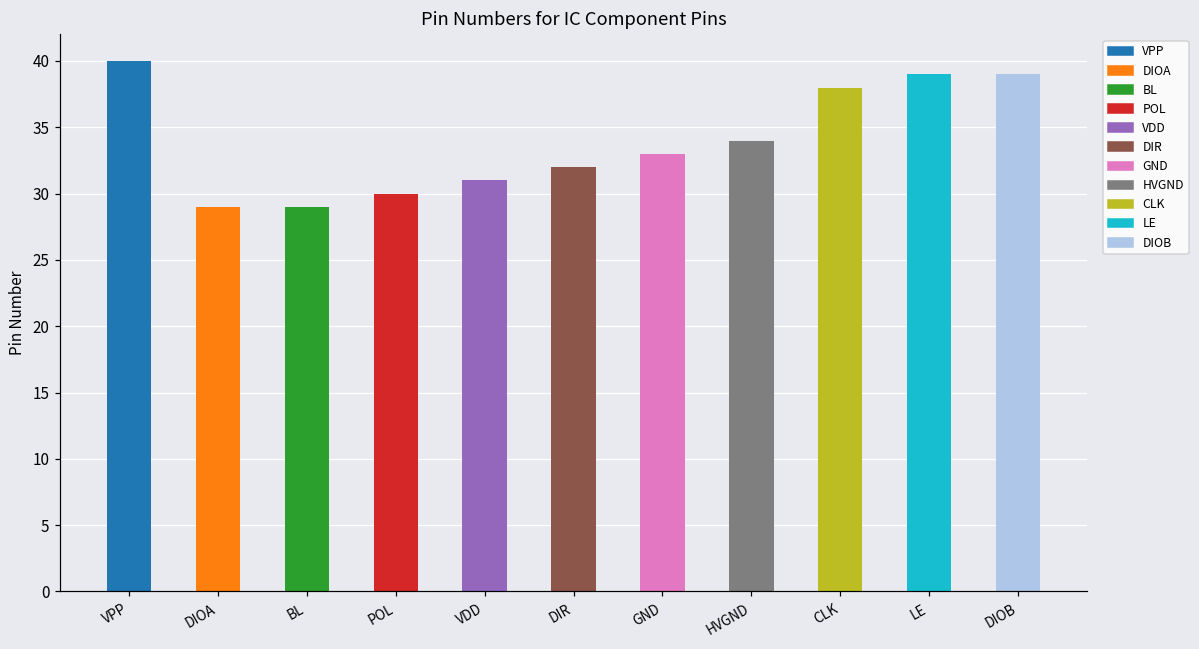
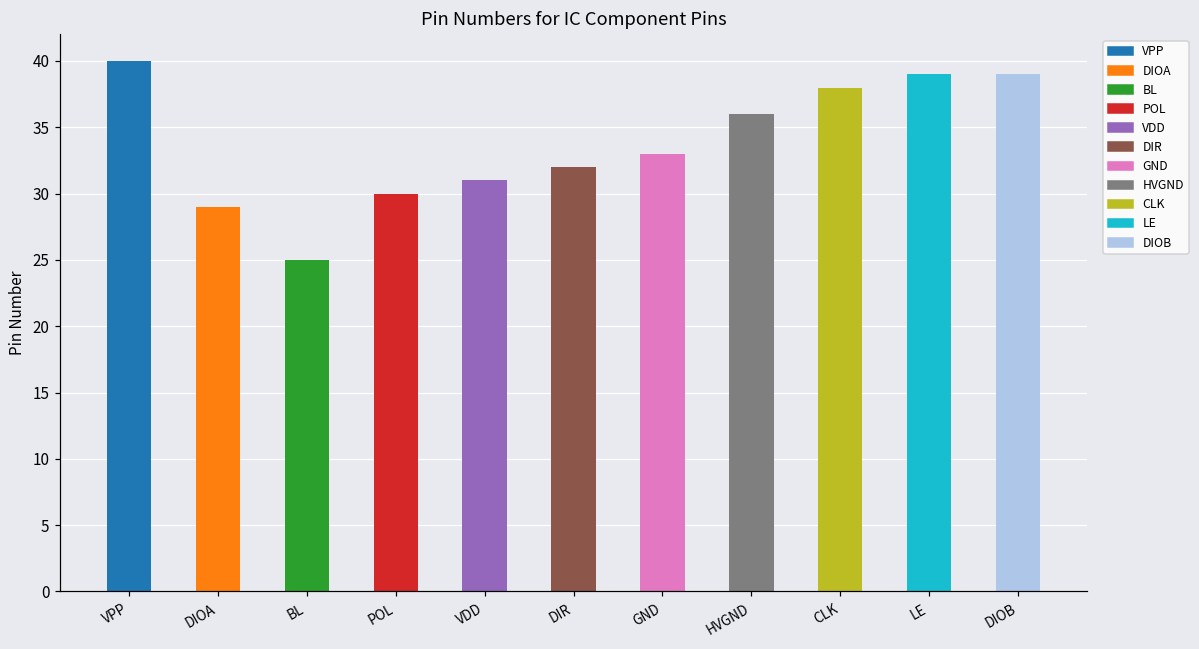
BL: 29 -> 25
HVGND: 34 -> 36
